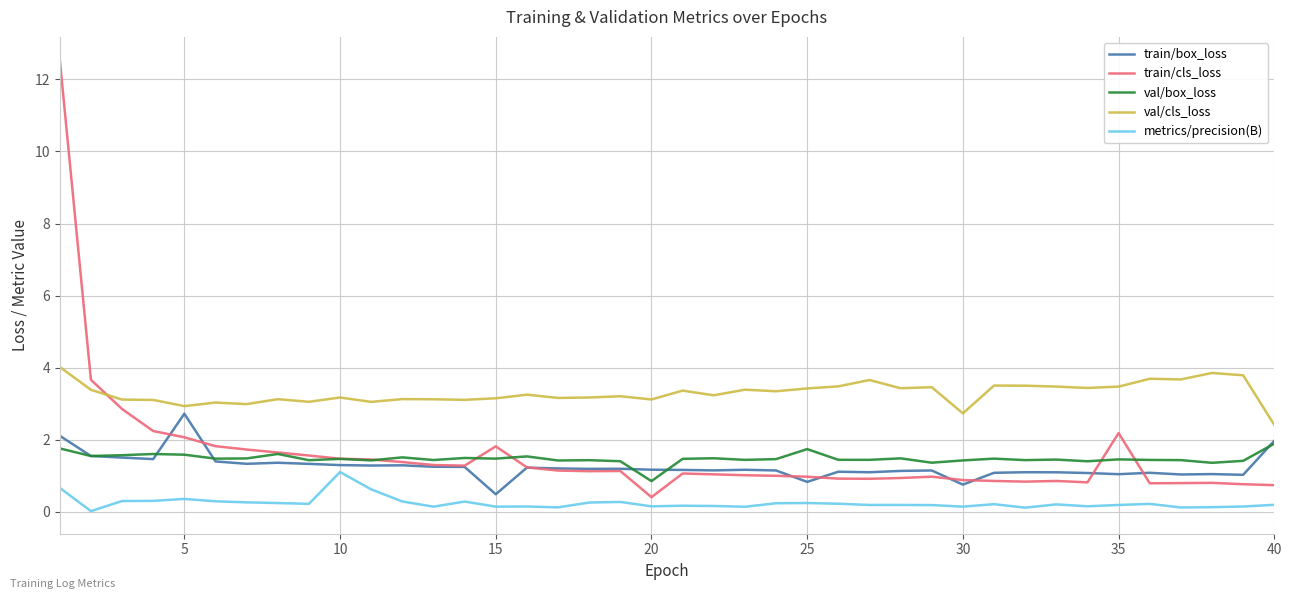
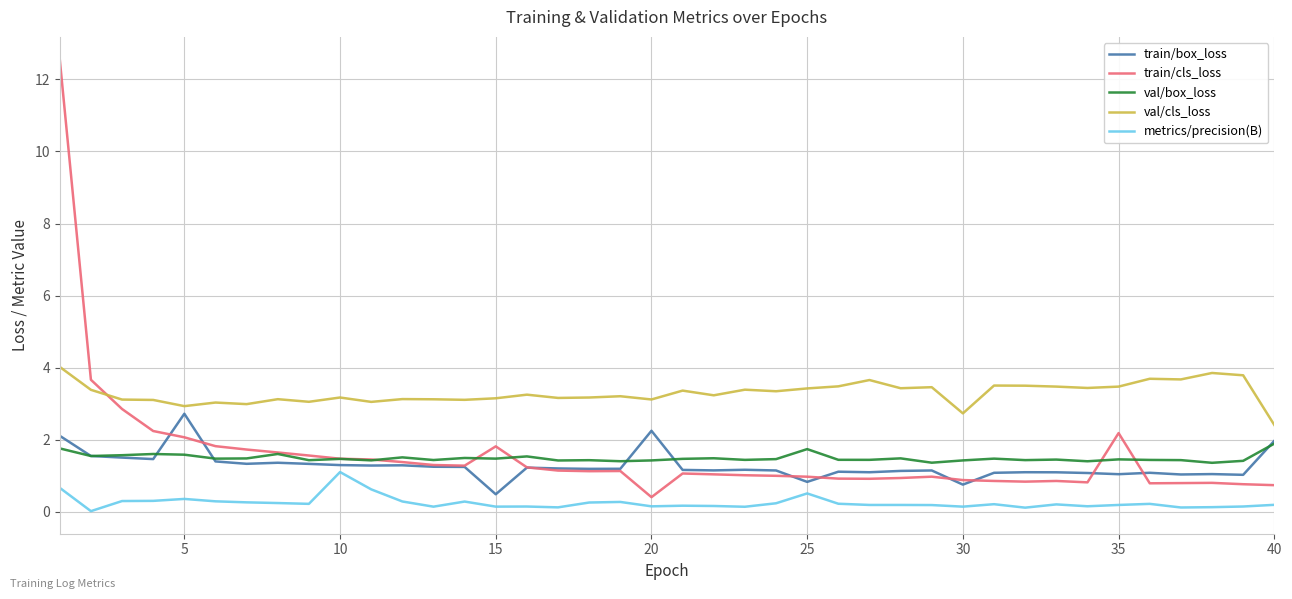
train/box_loss, 20: 1.2 -> 2.3
val/box_loss, 20: 0.9 -> 1.4
metrics/precision(B), 25: 0.2 -> 0.5
